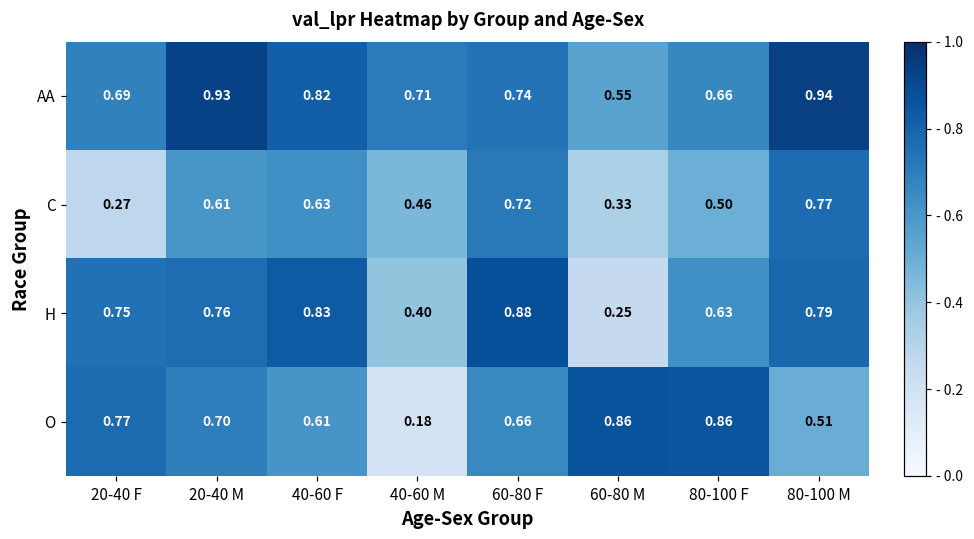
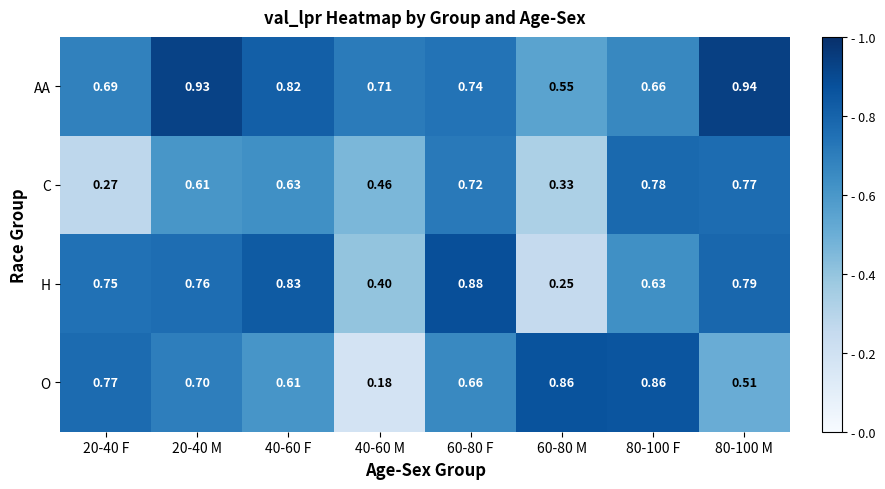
C, 80-100 F: 0.50 -> 0.78
